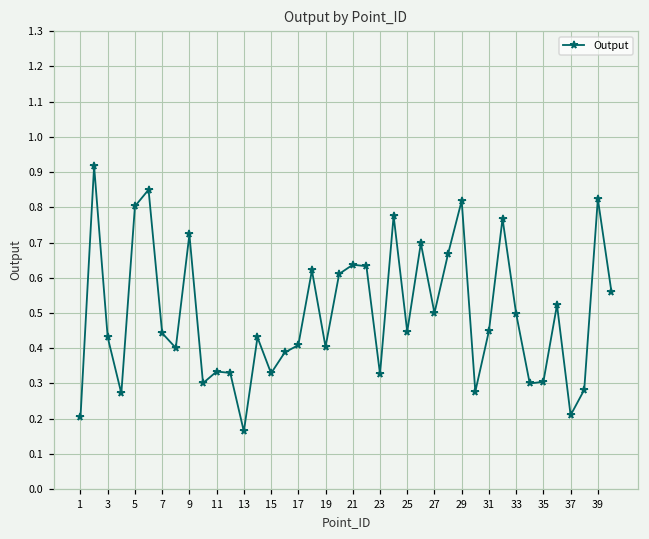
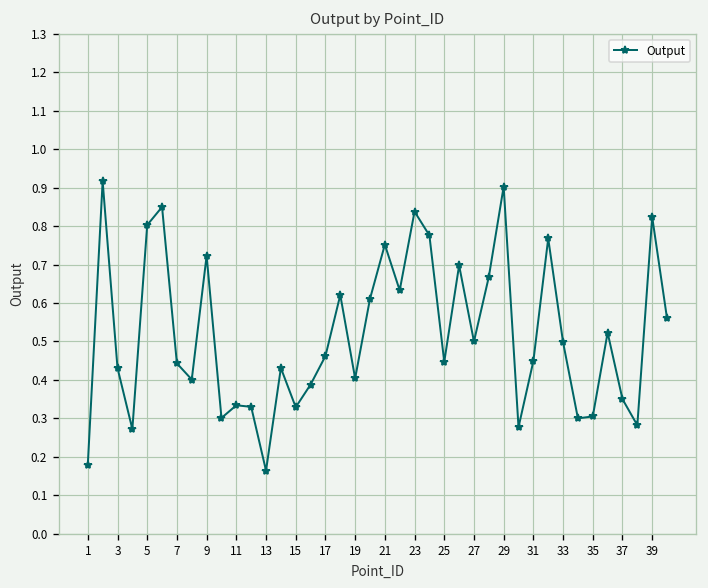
1: 0.20 -> 0.18
17: 0.41 -> 0.46
21: 0.64 -> 0.75
23: 0.33 -> 0.84
29: 0.82 -> 0.90
37: 0.21 -> 0.35
